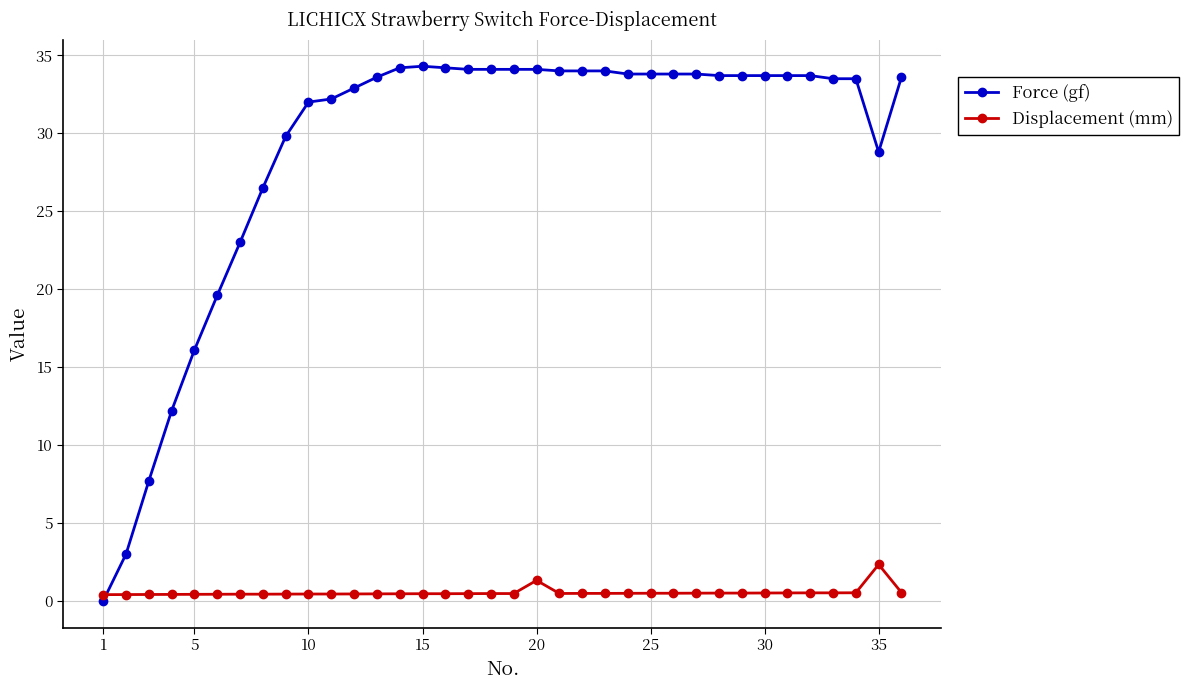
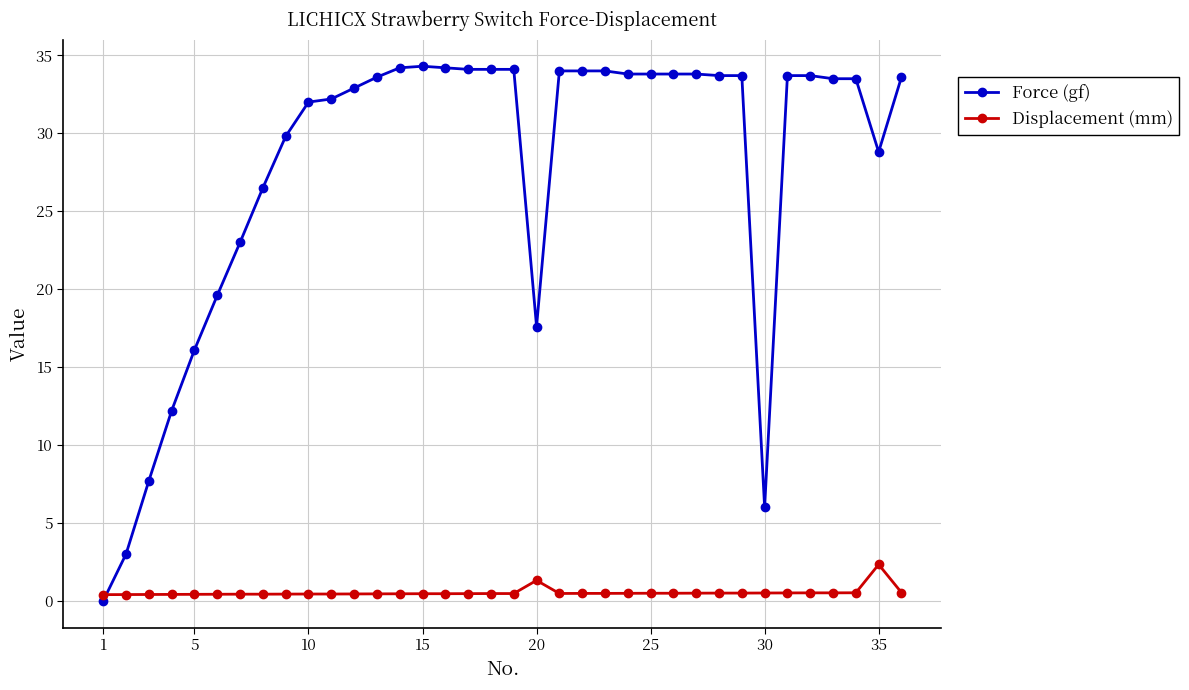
Force (gf), 20: 34.1 -> 17.6
Force (gf), 30: 33.7 -> 6.0
